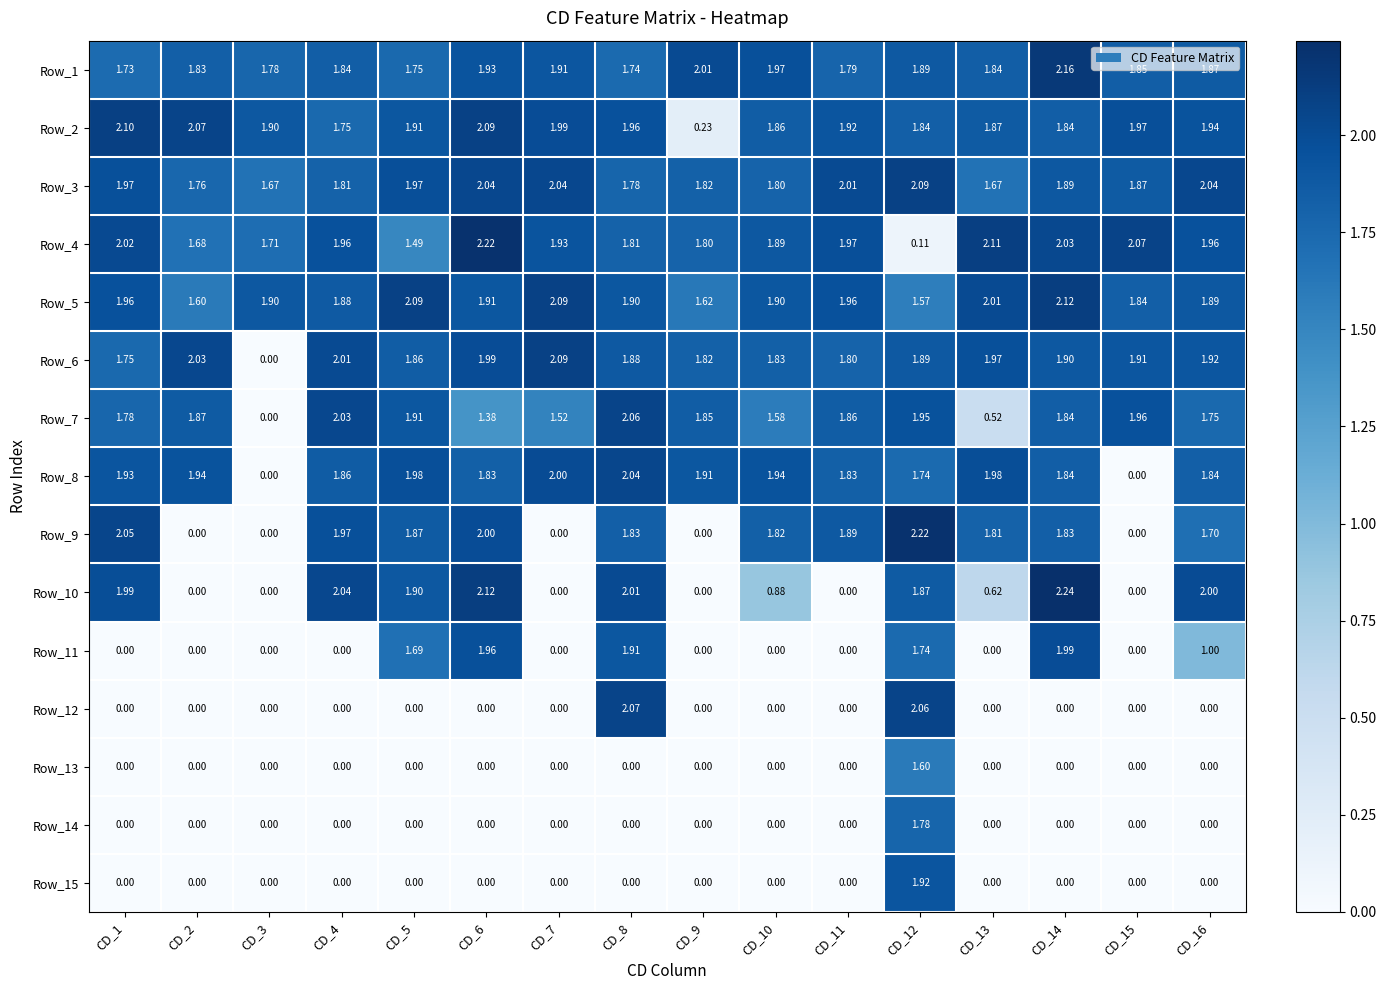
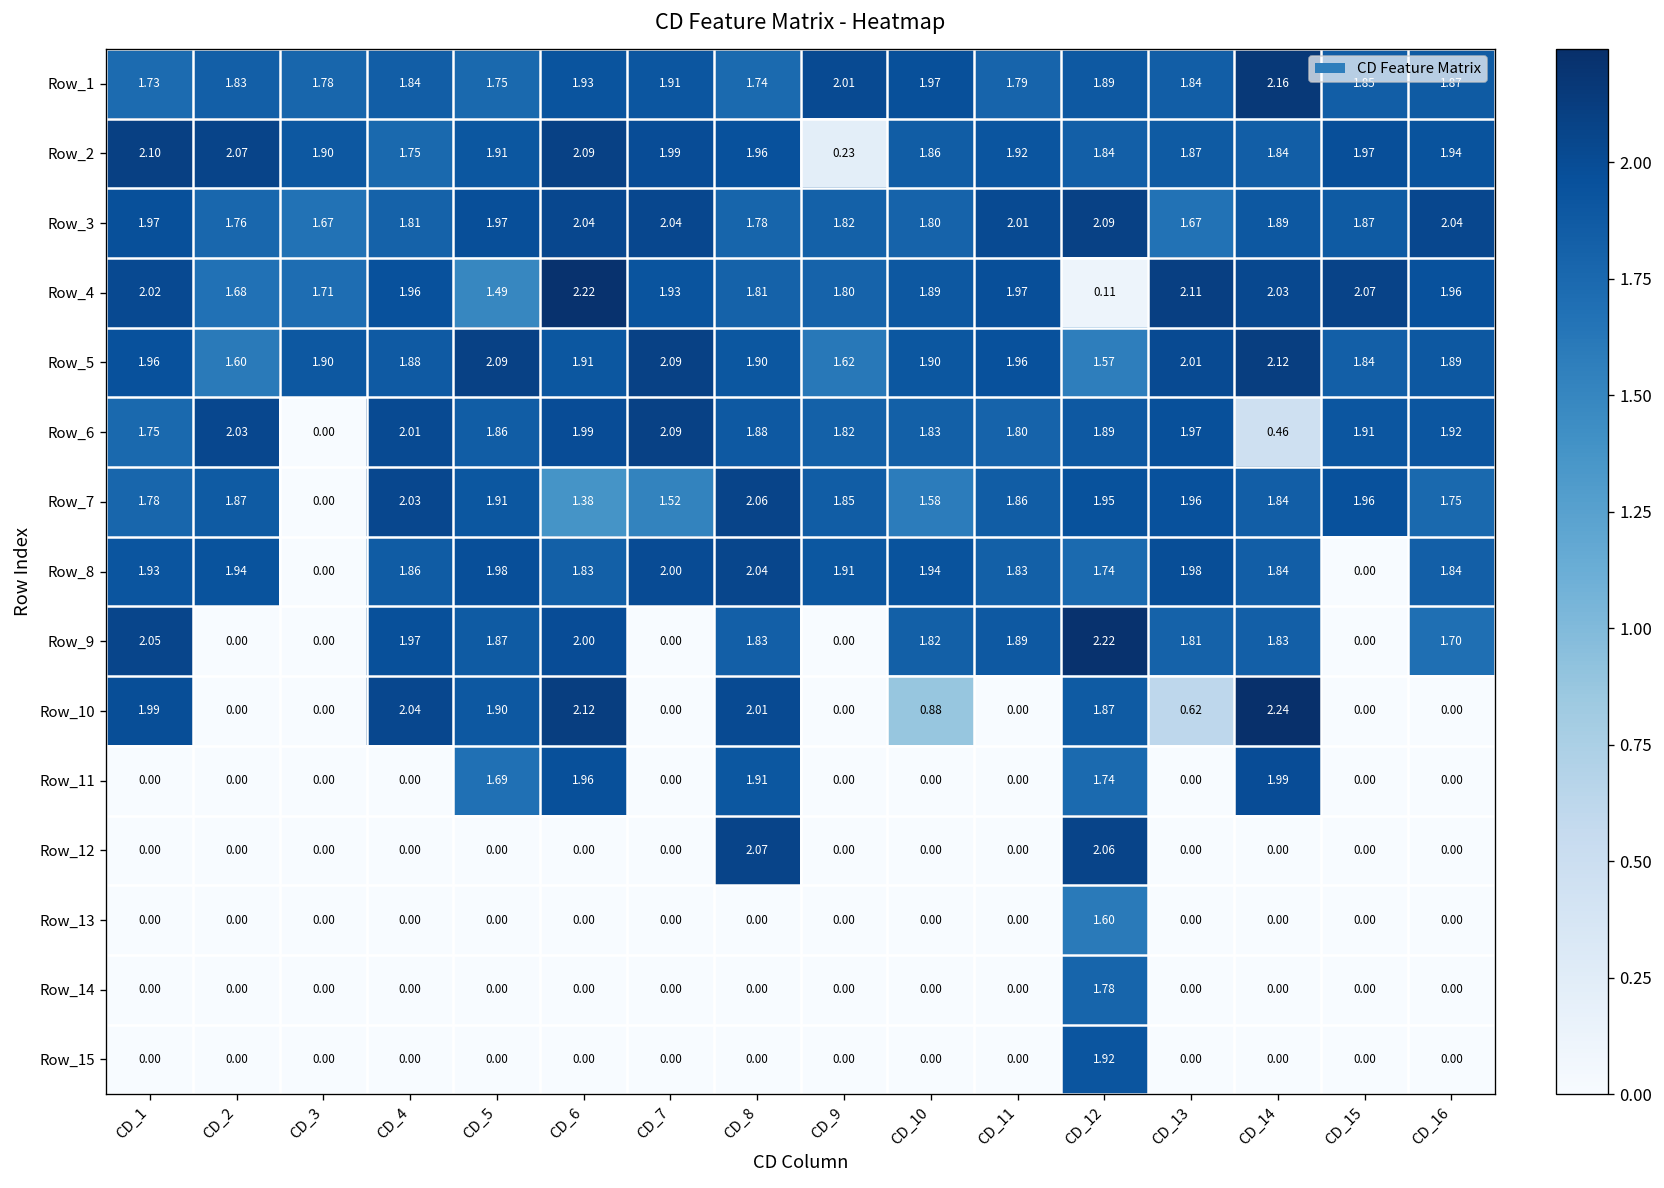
Row_6, CD_14: 1.90 -> 0.46
Row_7, CD_13: 0.52 -> 1.96
Row_10, CD_16: 2.00 -> 0.00
Row_11, CD_16: 1.00 -> 0.00
